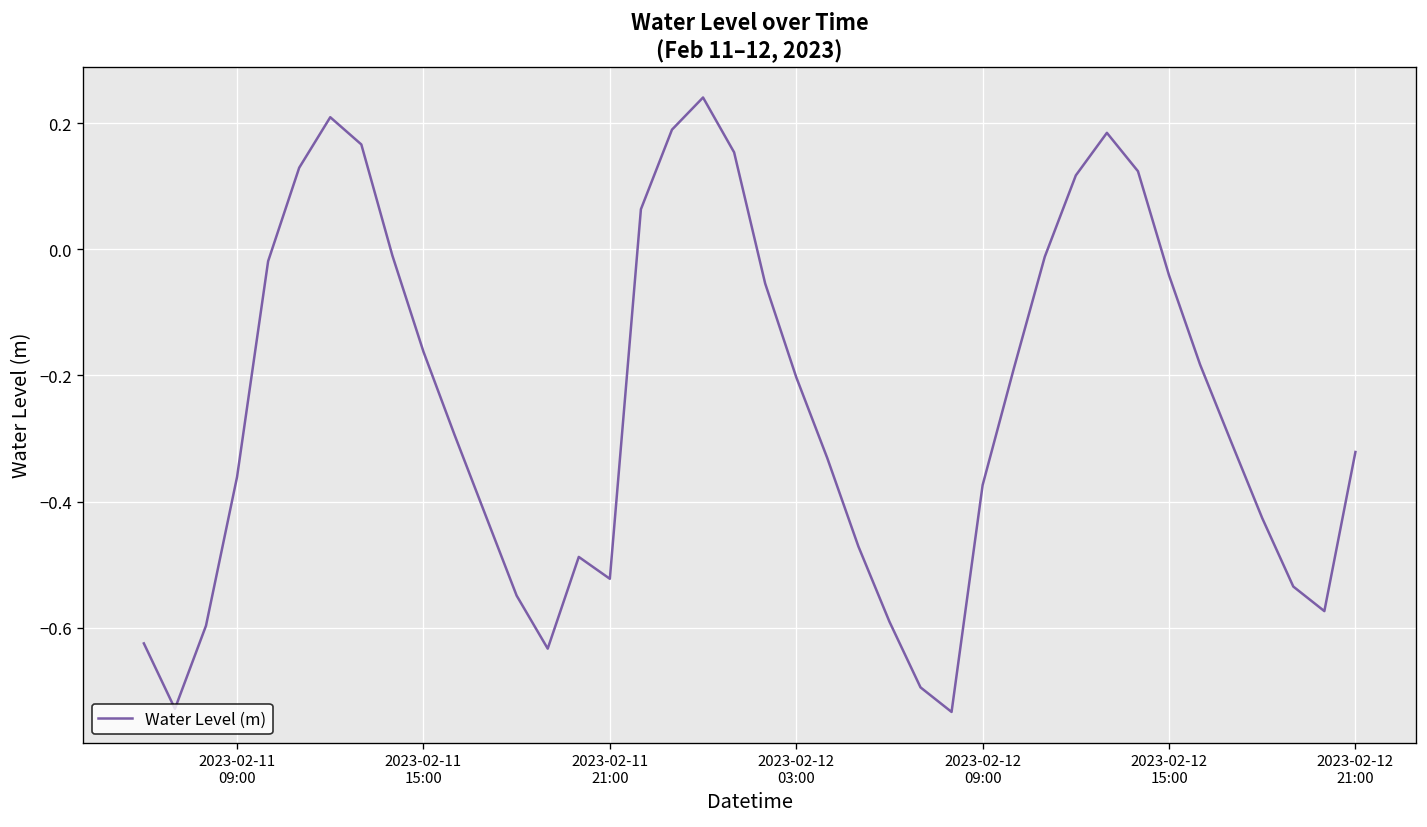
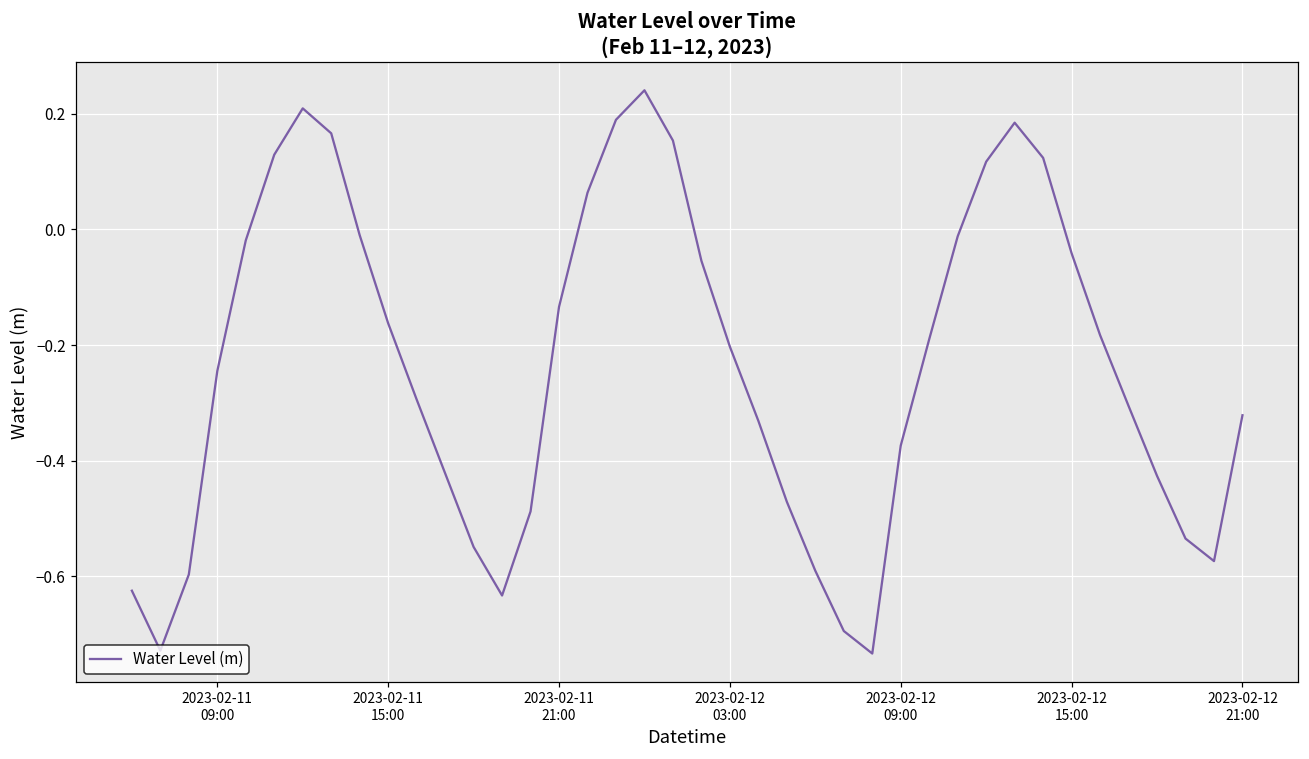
2023-02-11 09:00: -0.36 -> -0.24
2023-02-11 21:00: -0.52 -> -0.13
